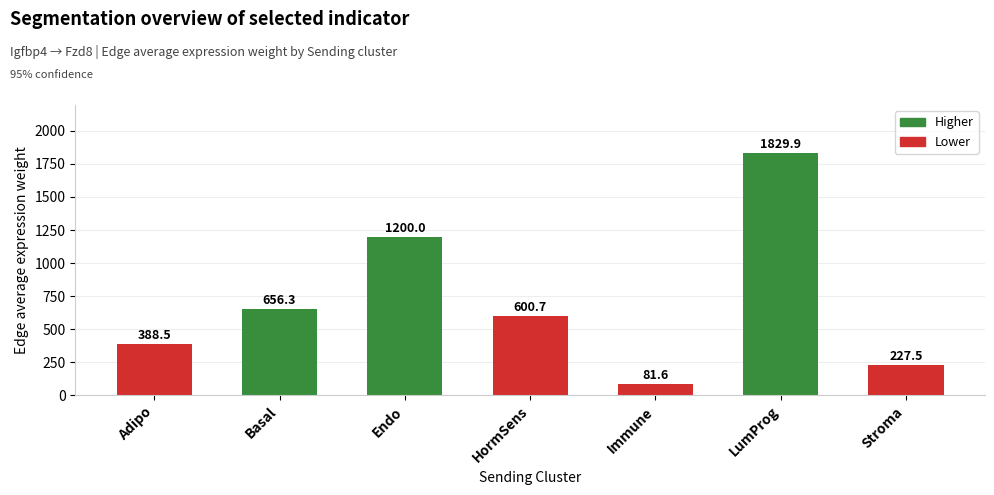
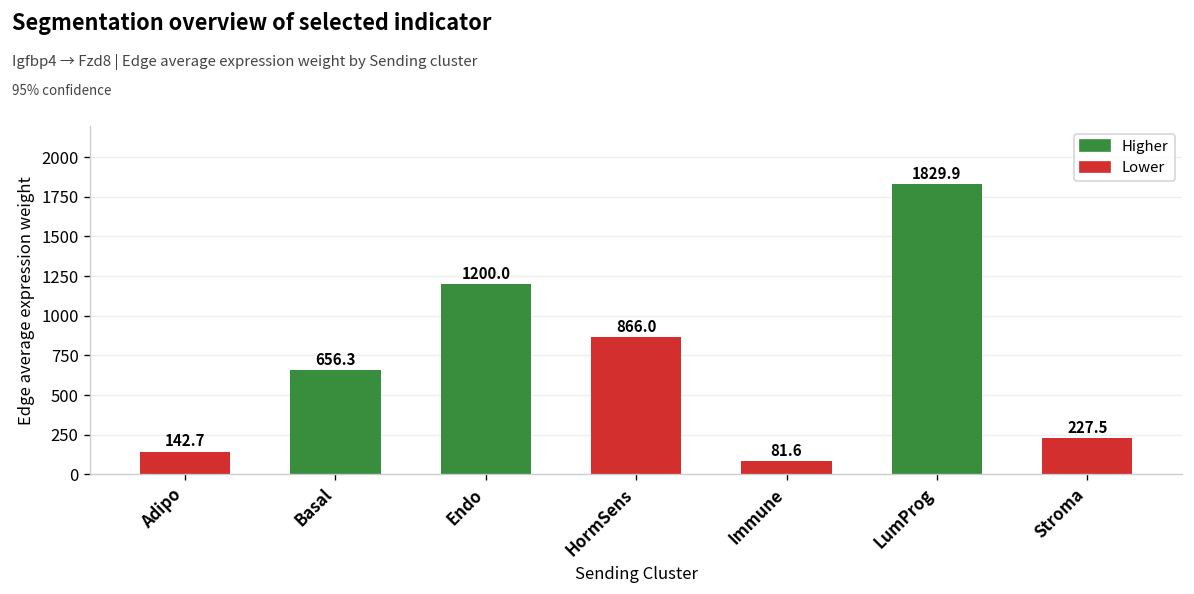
Adipo: 388.5 -> 142.7
HormSens: 600.7 -> 866.0
